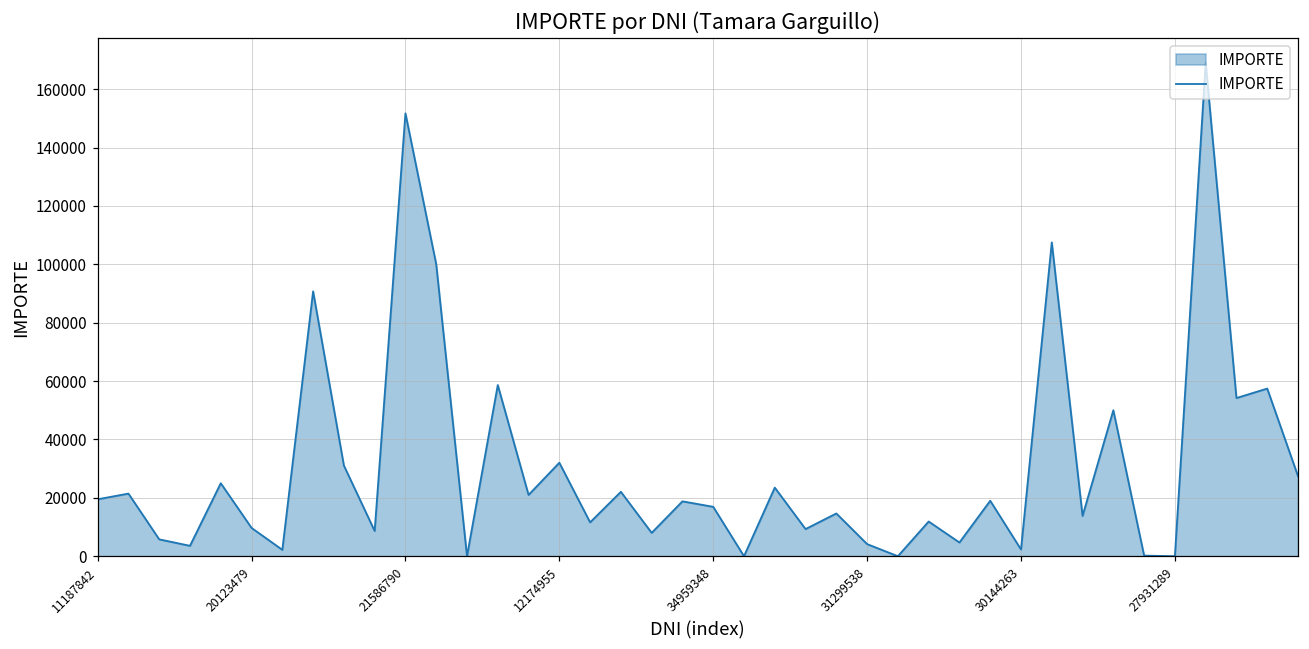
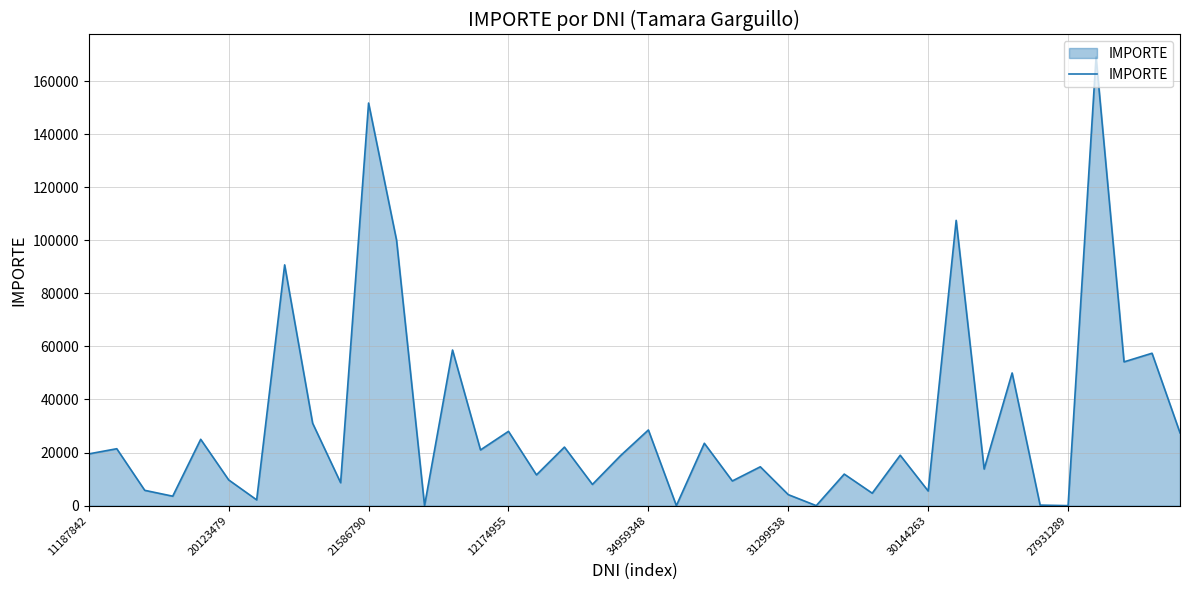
12174955: 32000 -> 28000
34959348: 17000 -> 29000
30144263: 2000 -> 6000
